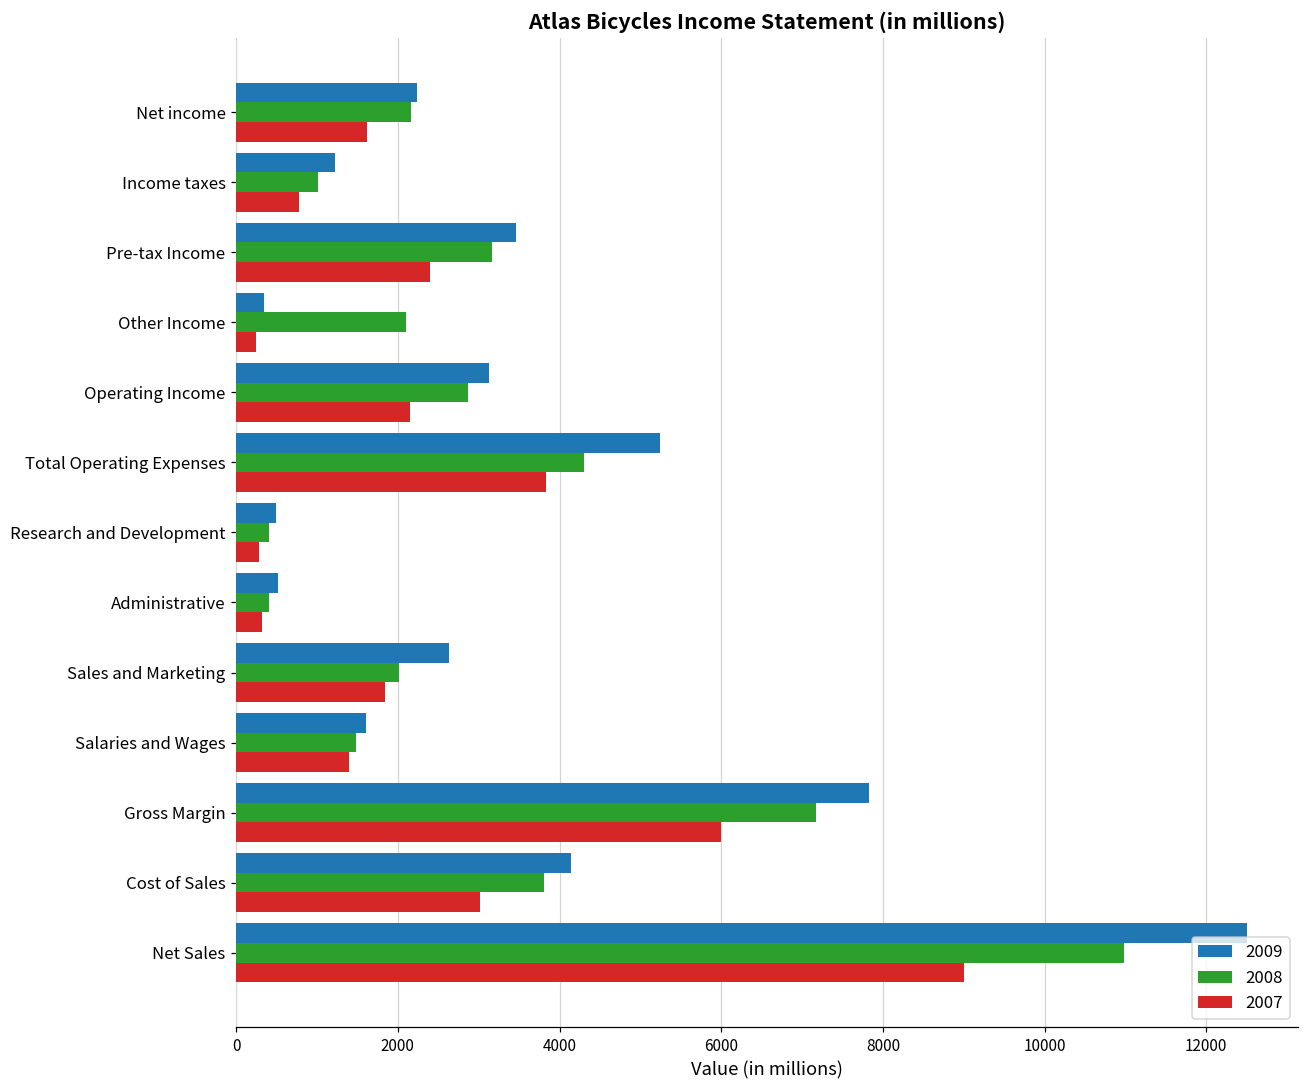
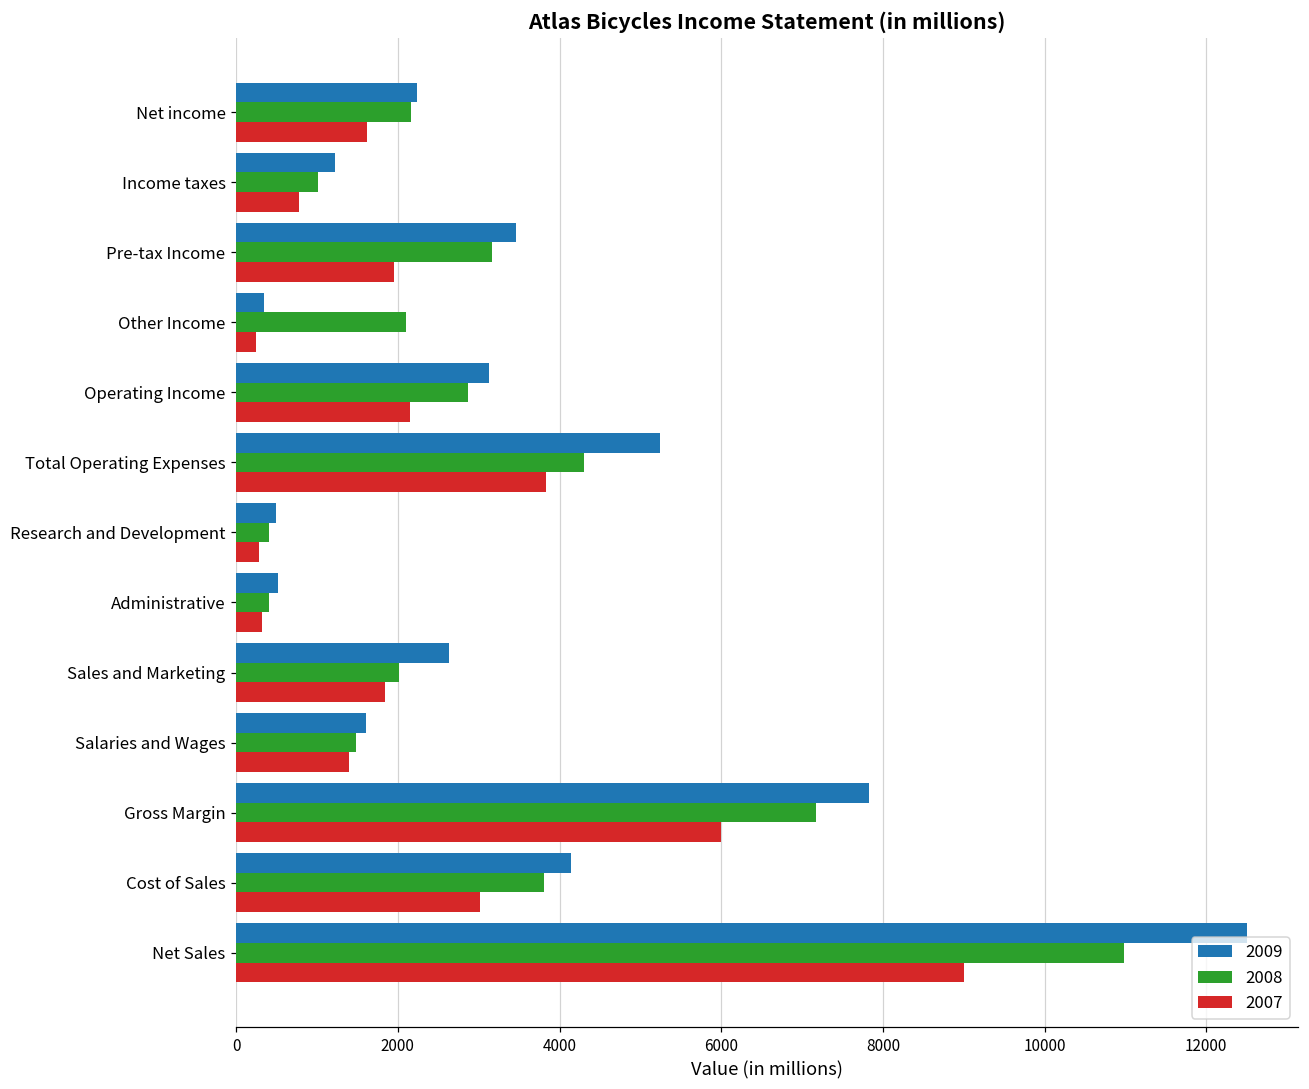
2007, Pre-tax Income: 2400 -> 2000
